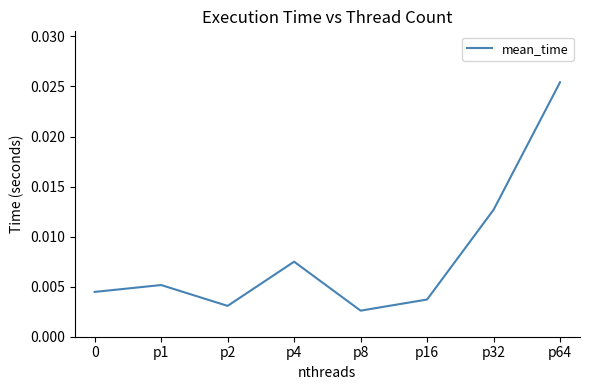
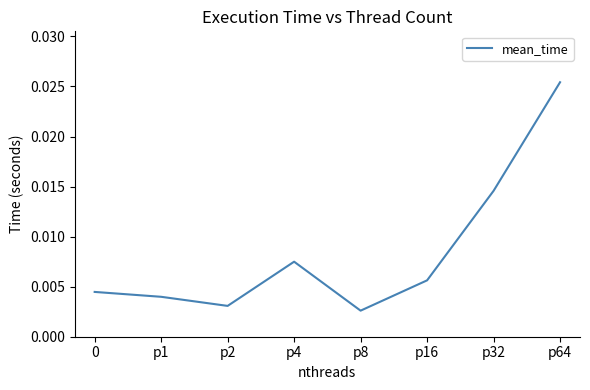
p1: 0.0052 -> 0.0040
p16: 0.0037 -> 0.0056
p32: 0.0127 -> 0.0146
